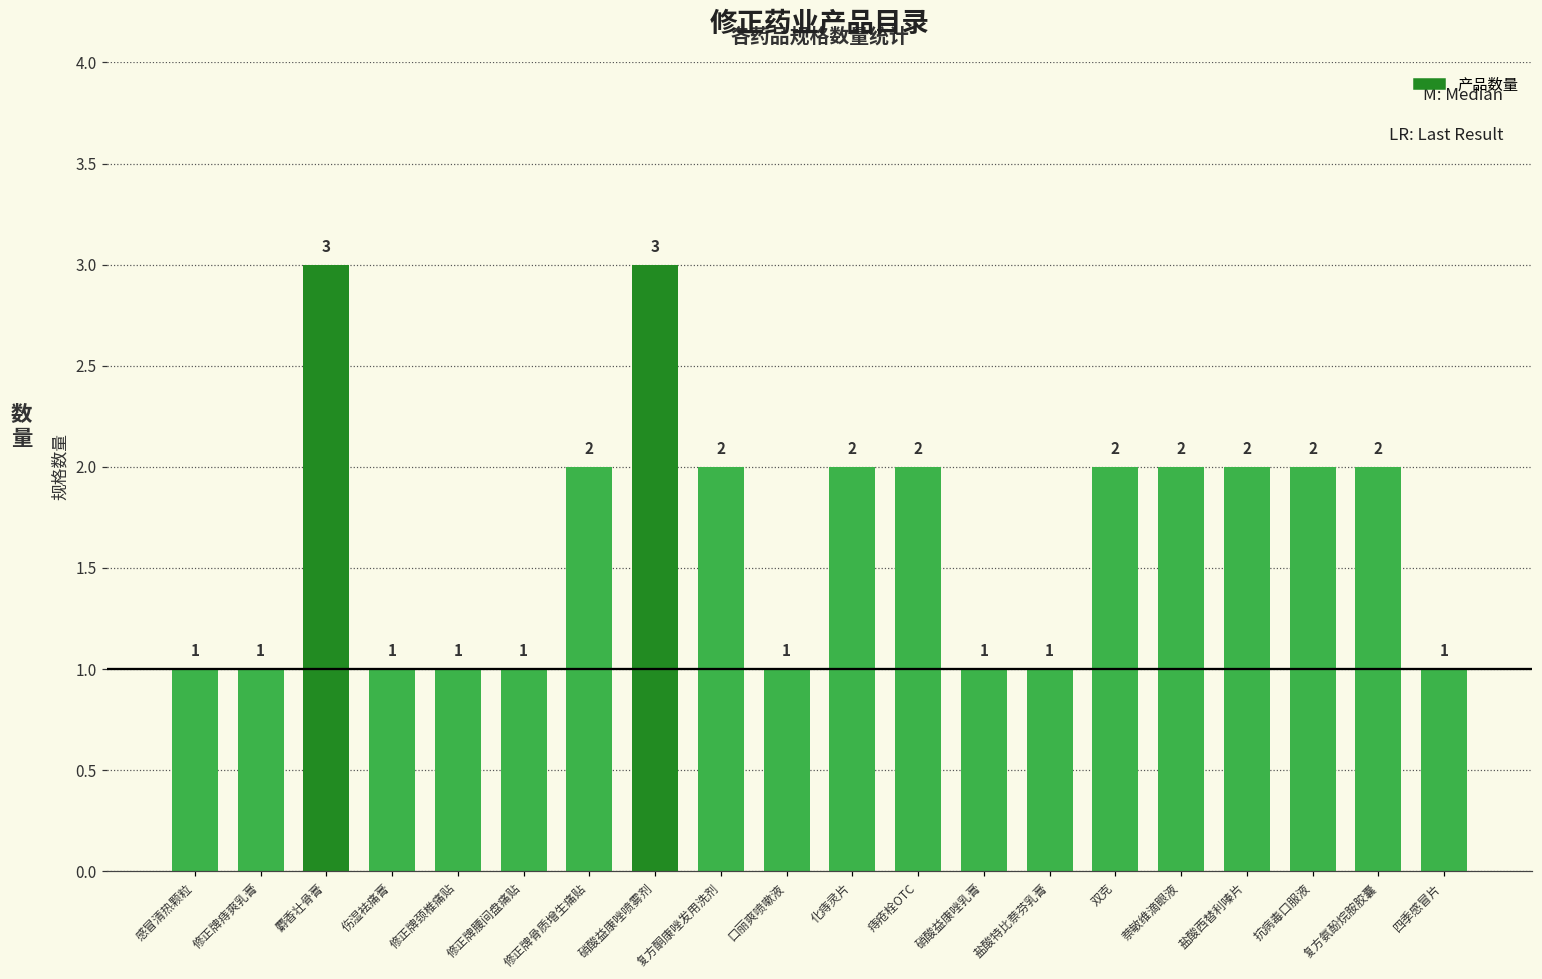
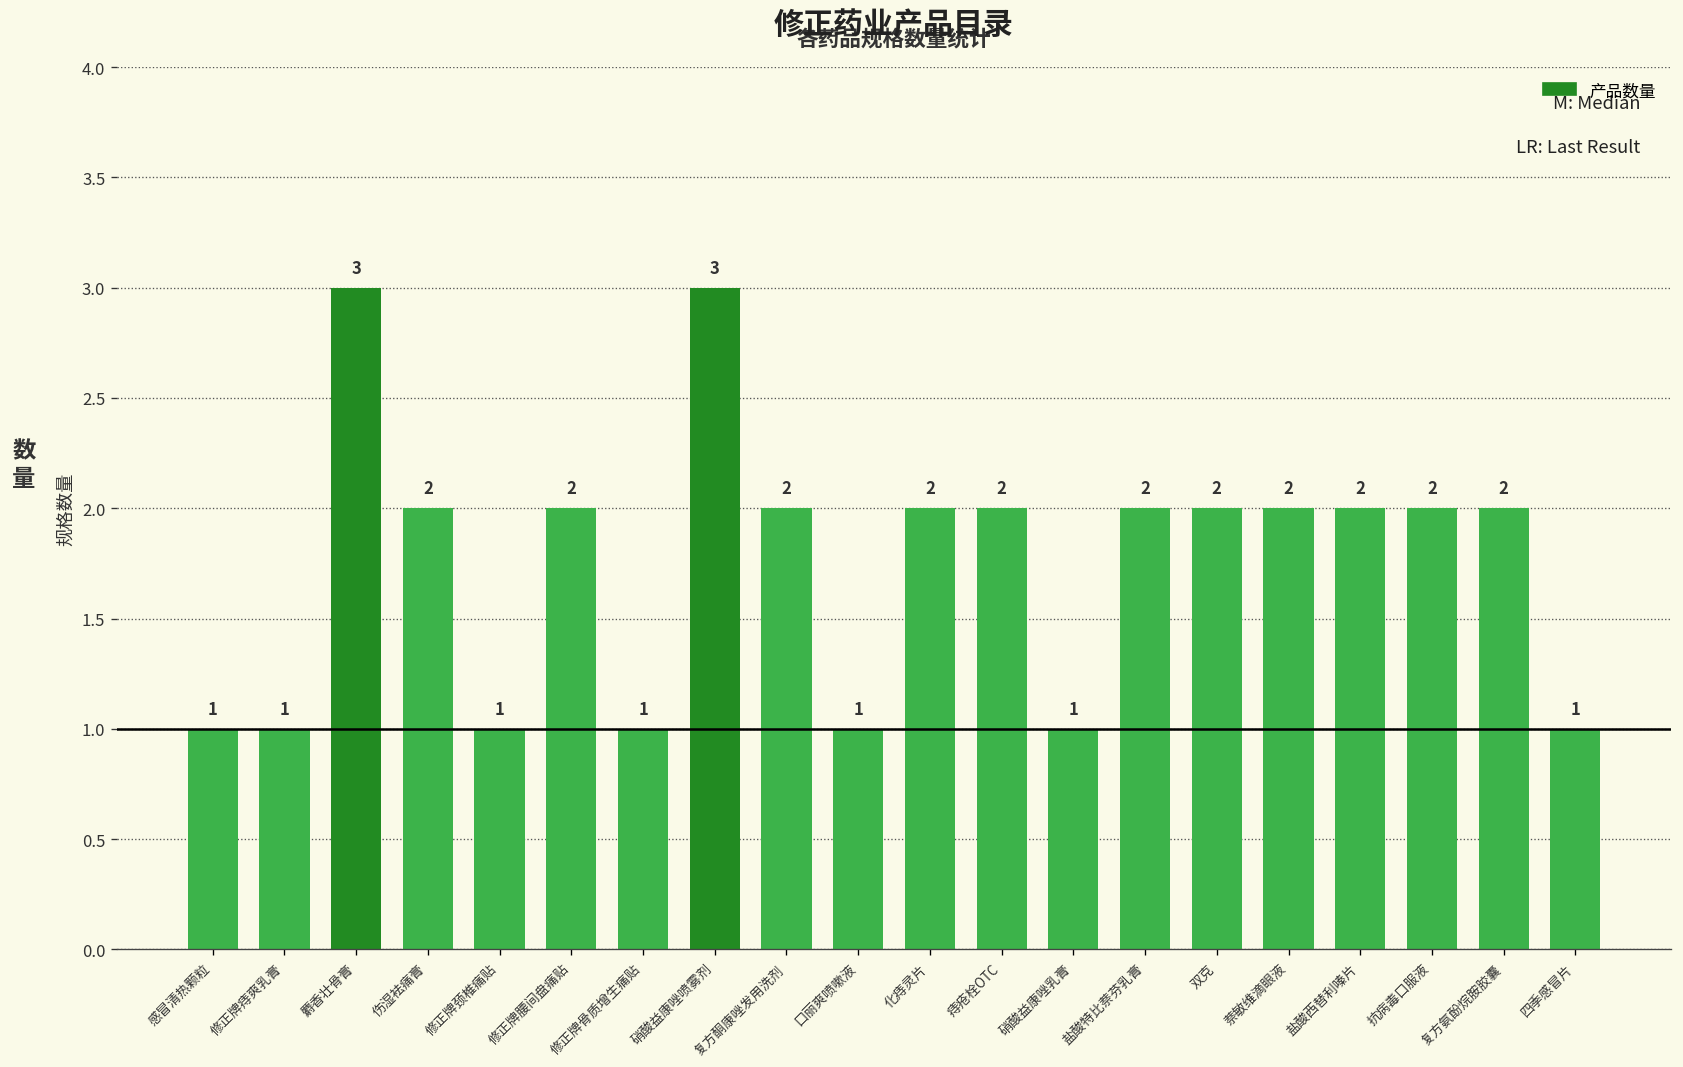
伤湿袪痛膏: 1 -> 2
修正牌腰间盘痛贴: 1 -> 2
修正牌骨质增生痛贴: 2 -> 1
盐酸特比萘芬乳膏: 1 -> 2
